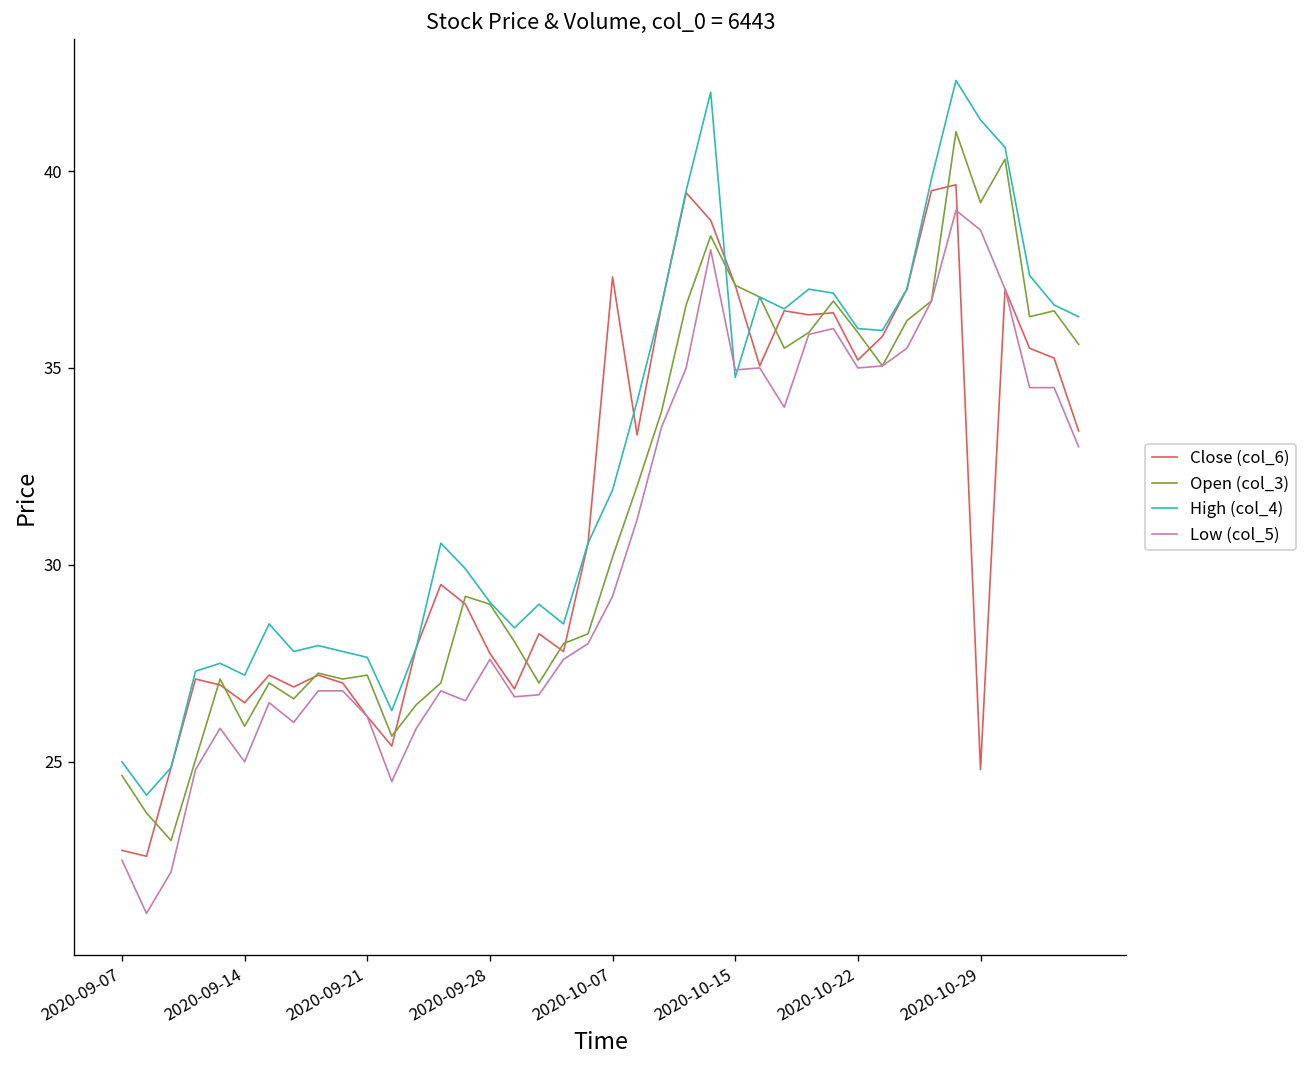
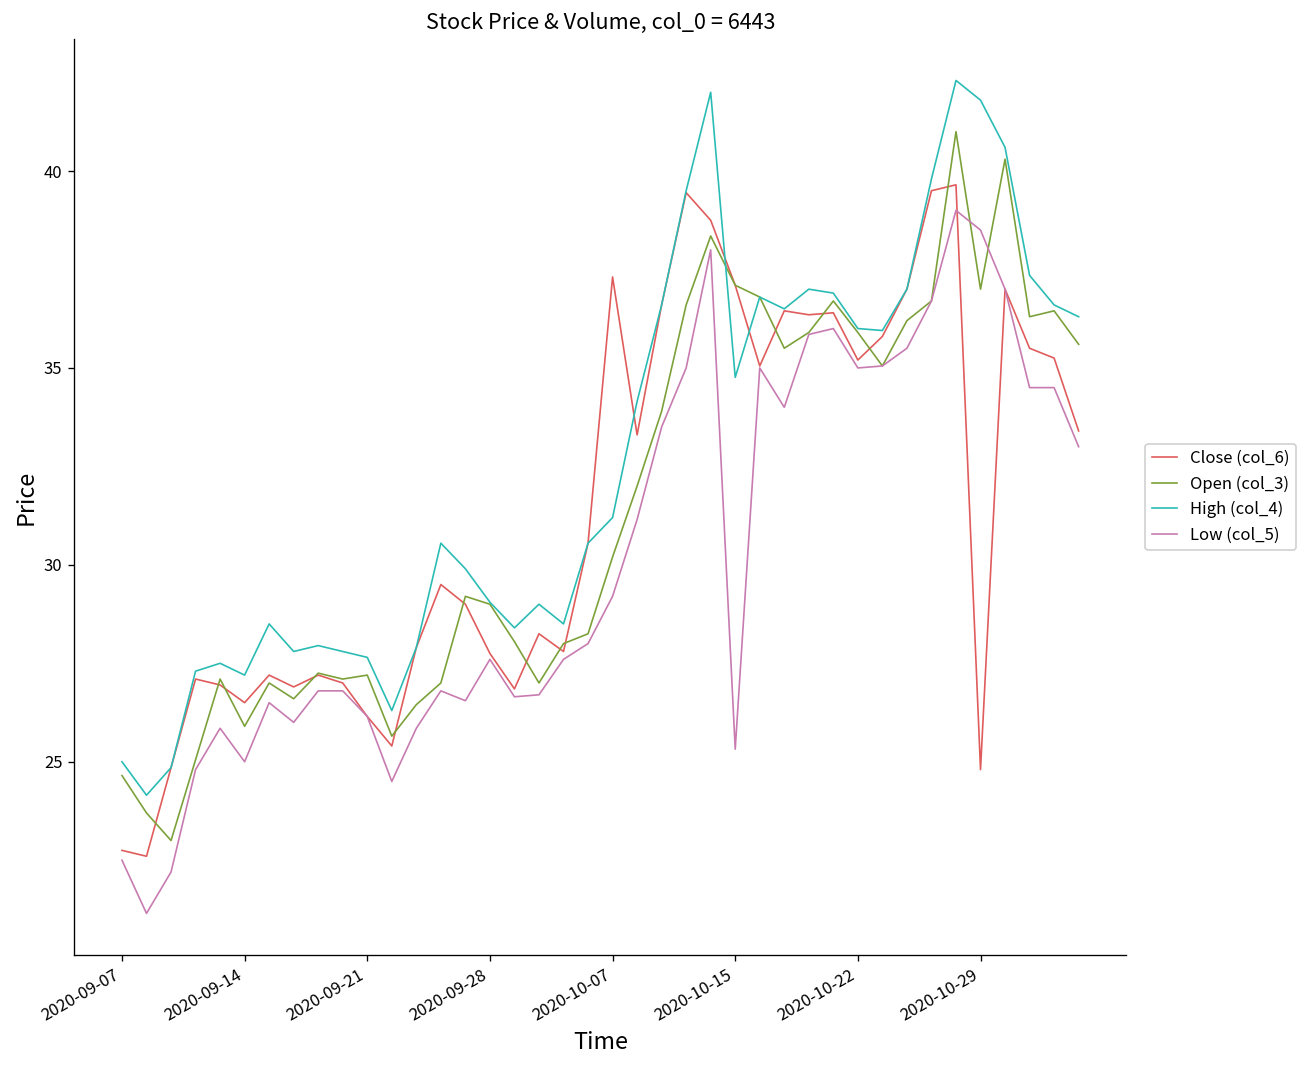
High (col_4), 2020-10-07: 31.9 -> 31.2
Low (col_5), 2020-10-15: 35.0 -> 25.3
Open (col_3), 2020-10-29: 39.2 -> 37.0
High (col_4), 2020-10-29: 41.3 -> 41.8
